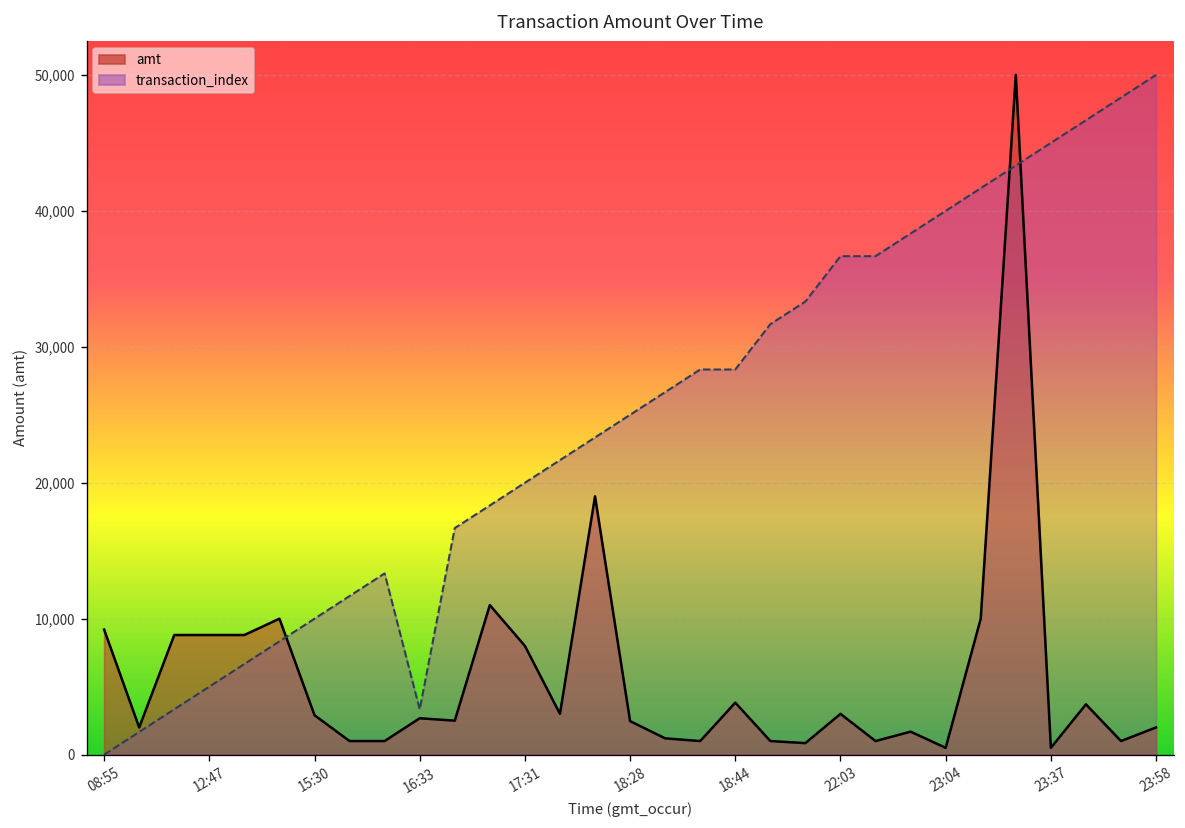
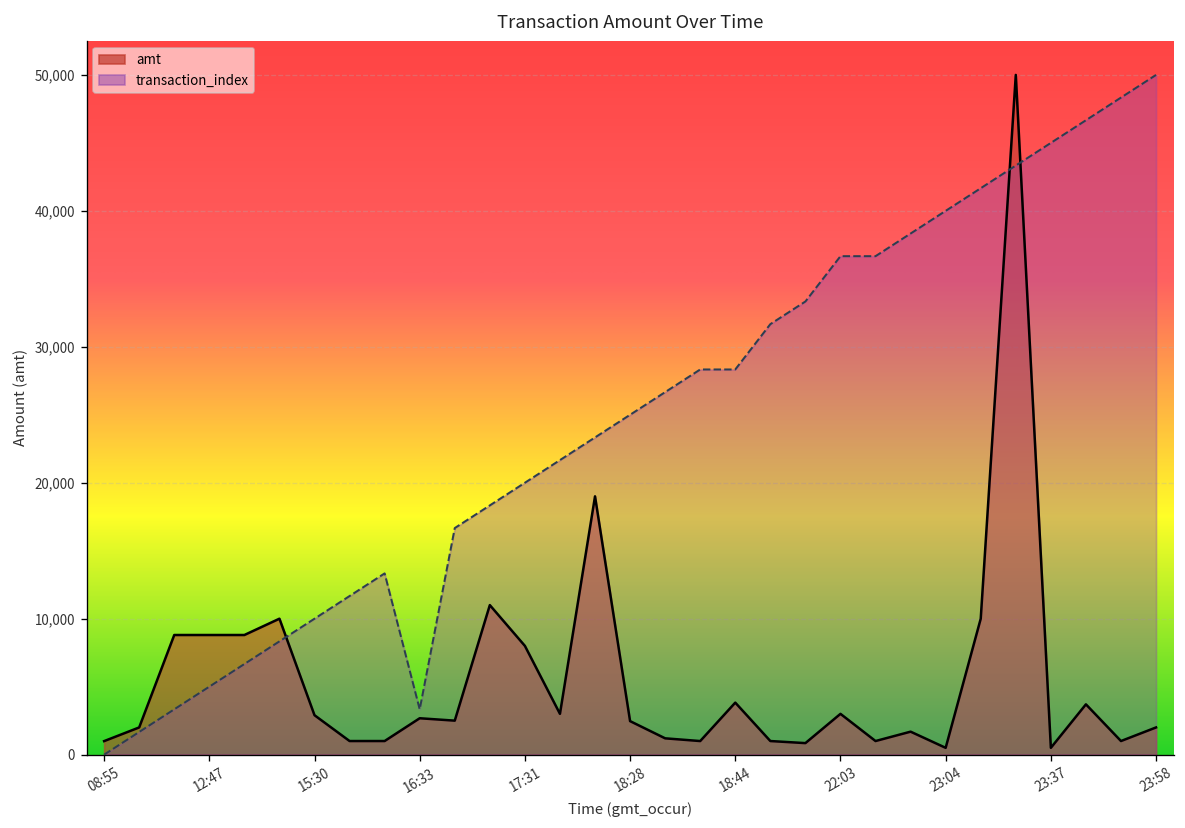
amt, 08:55: 9,200 -> 1,000
